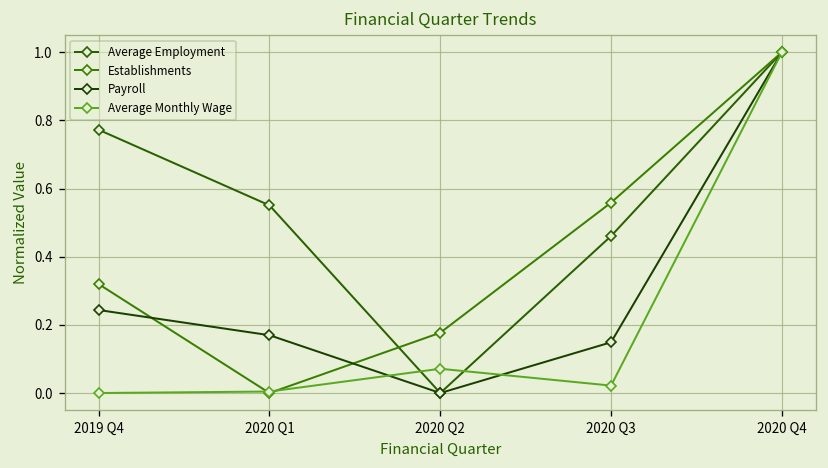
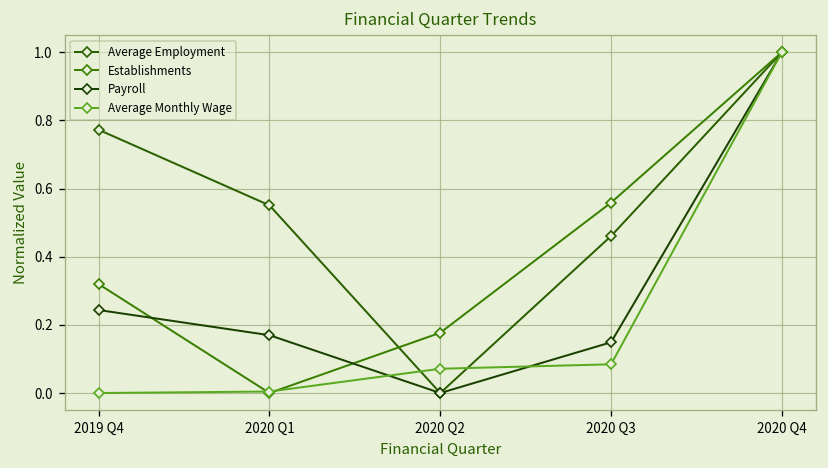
Average Monthly Wage, 2020 Q3: 0.02 -> 0.08
